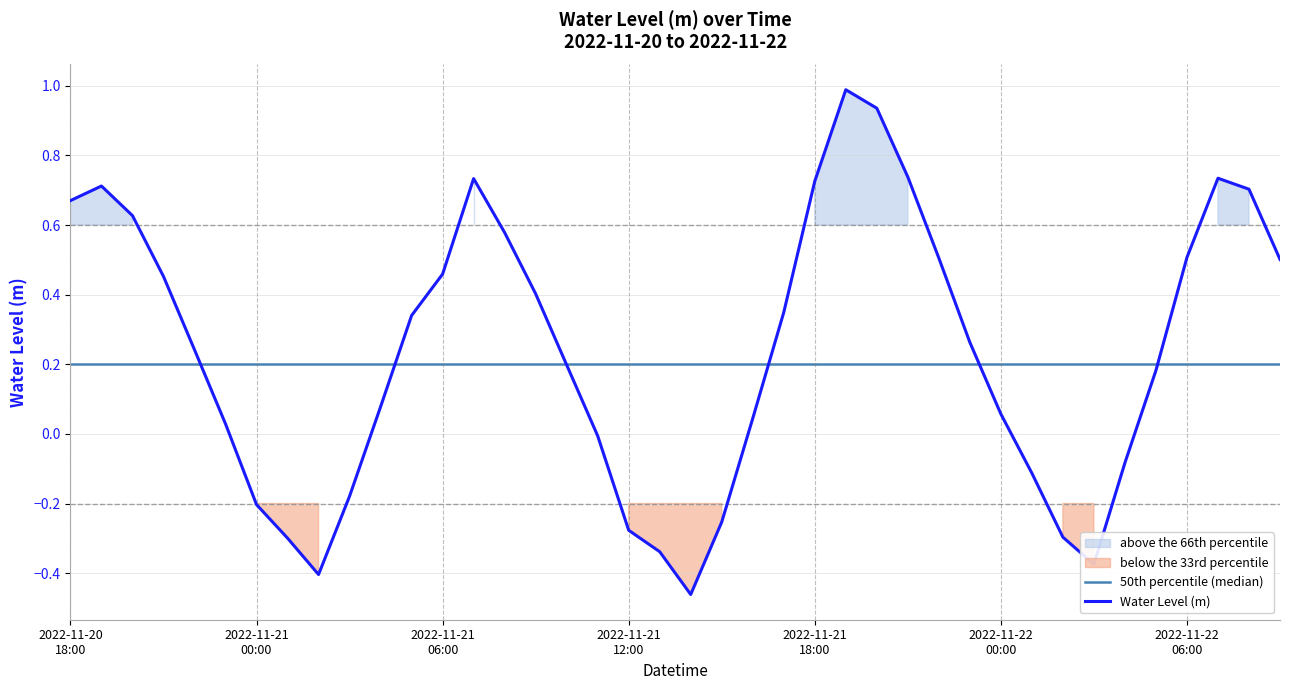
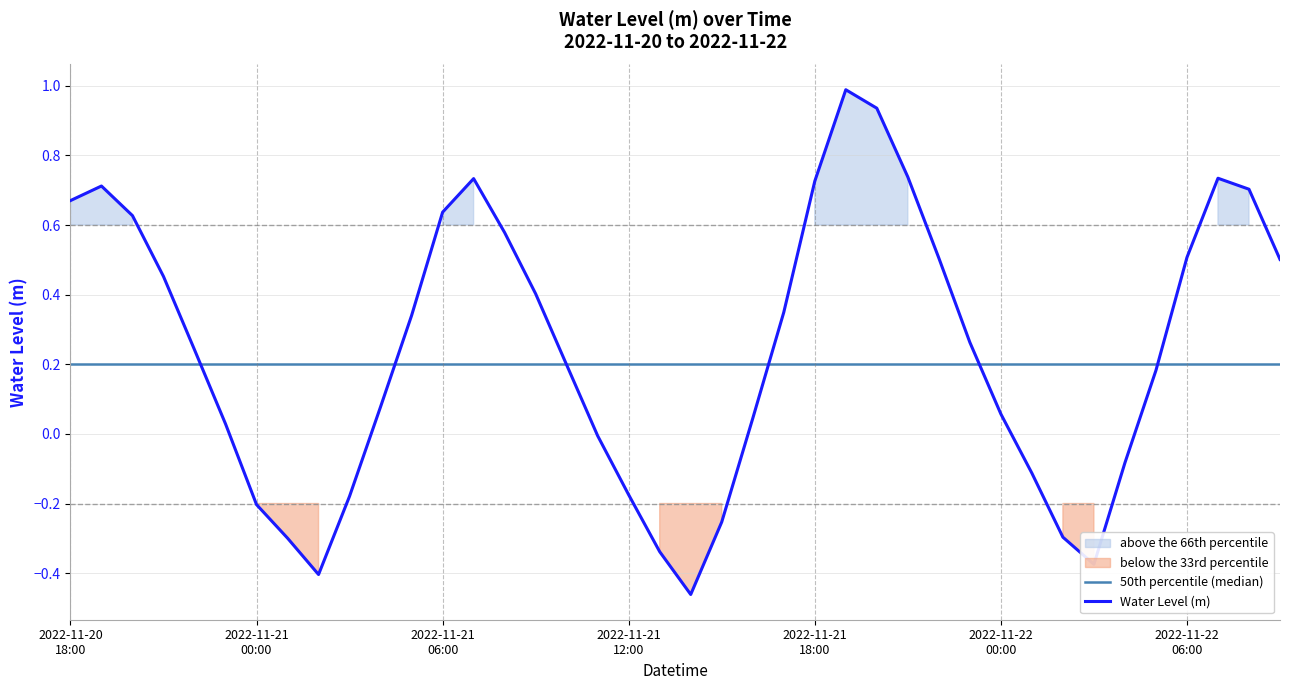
2022-11-21 06:00: 0.46 -> 0.64
2022-11-21 12:00: -0.28 -> -0.18
